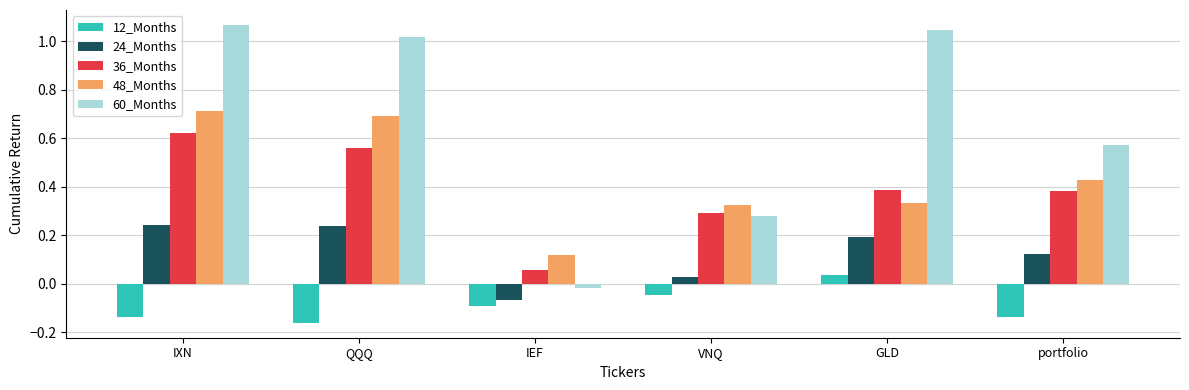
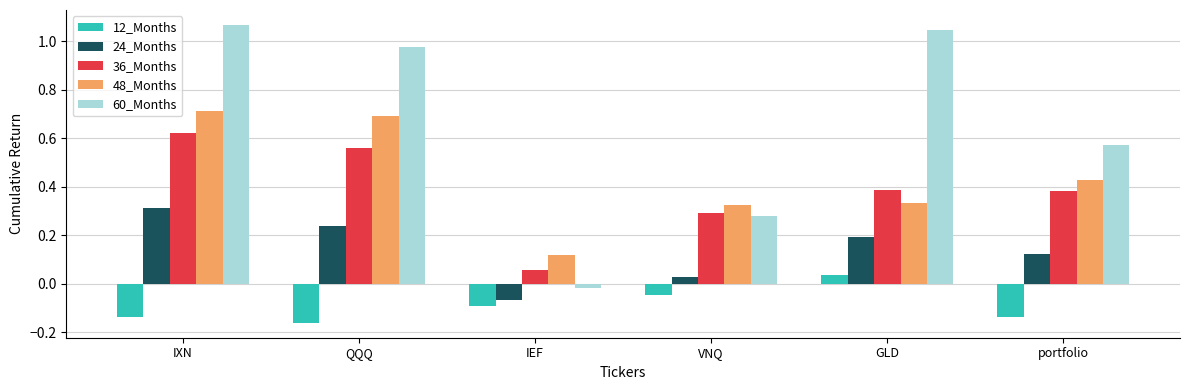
24_Months, IXN: 0.24 -> 0.31
60_Months, QQQ: 1.02 -> 0.98
